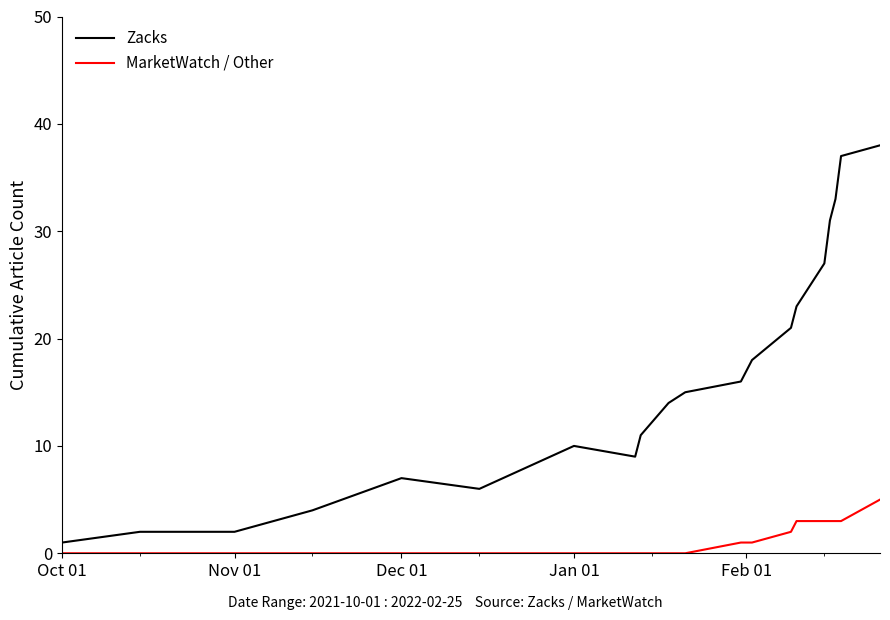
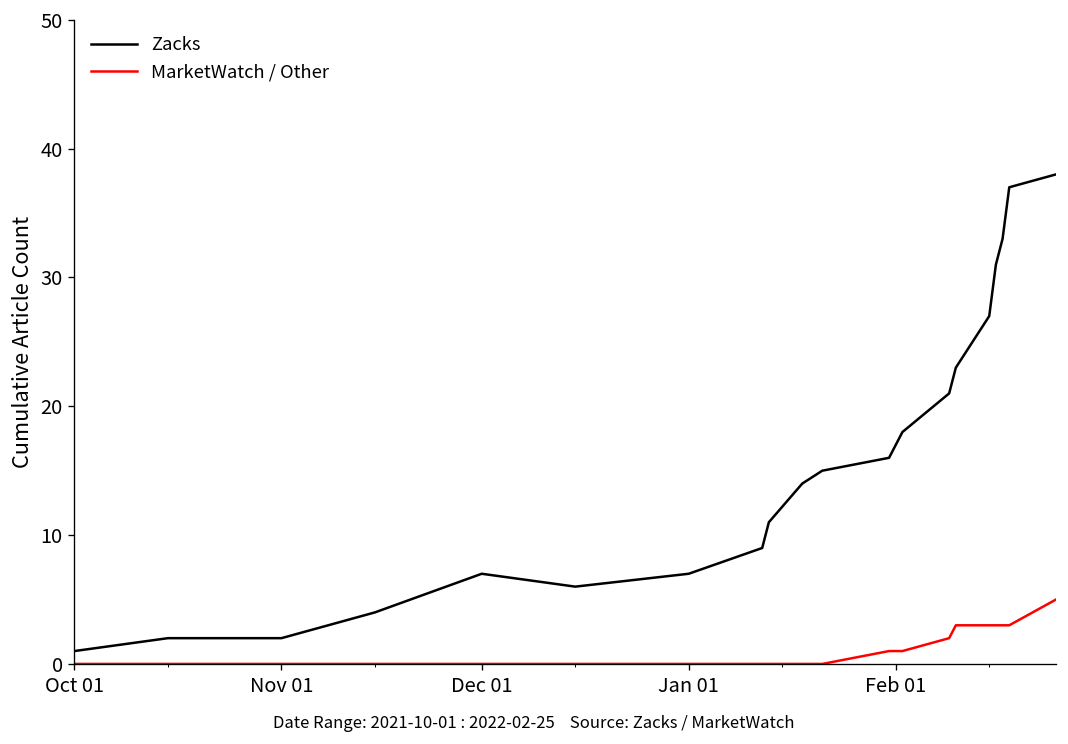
Zacks, Jan 01: 10 -> 7
